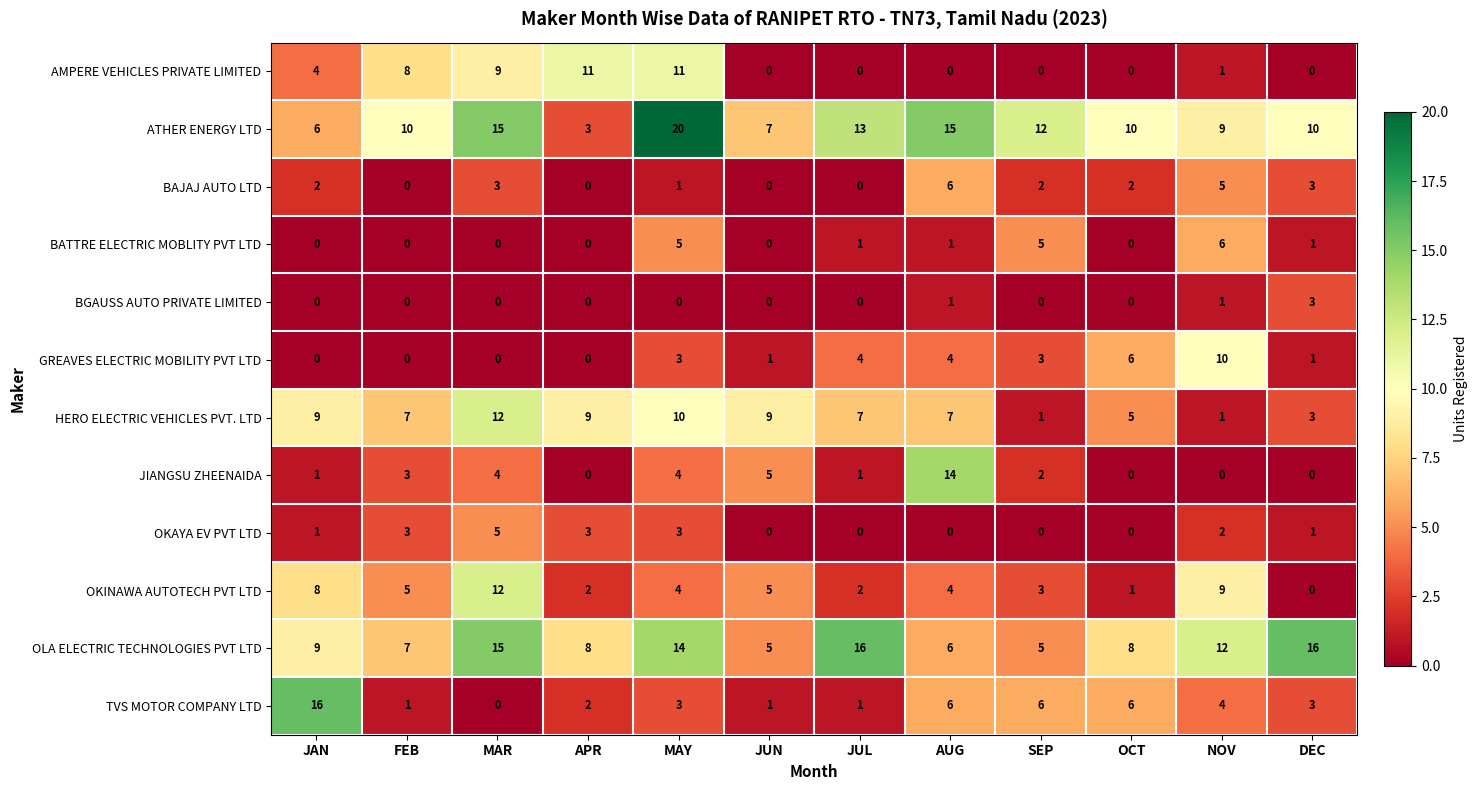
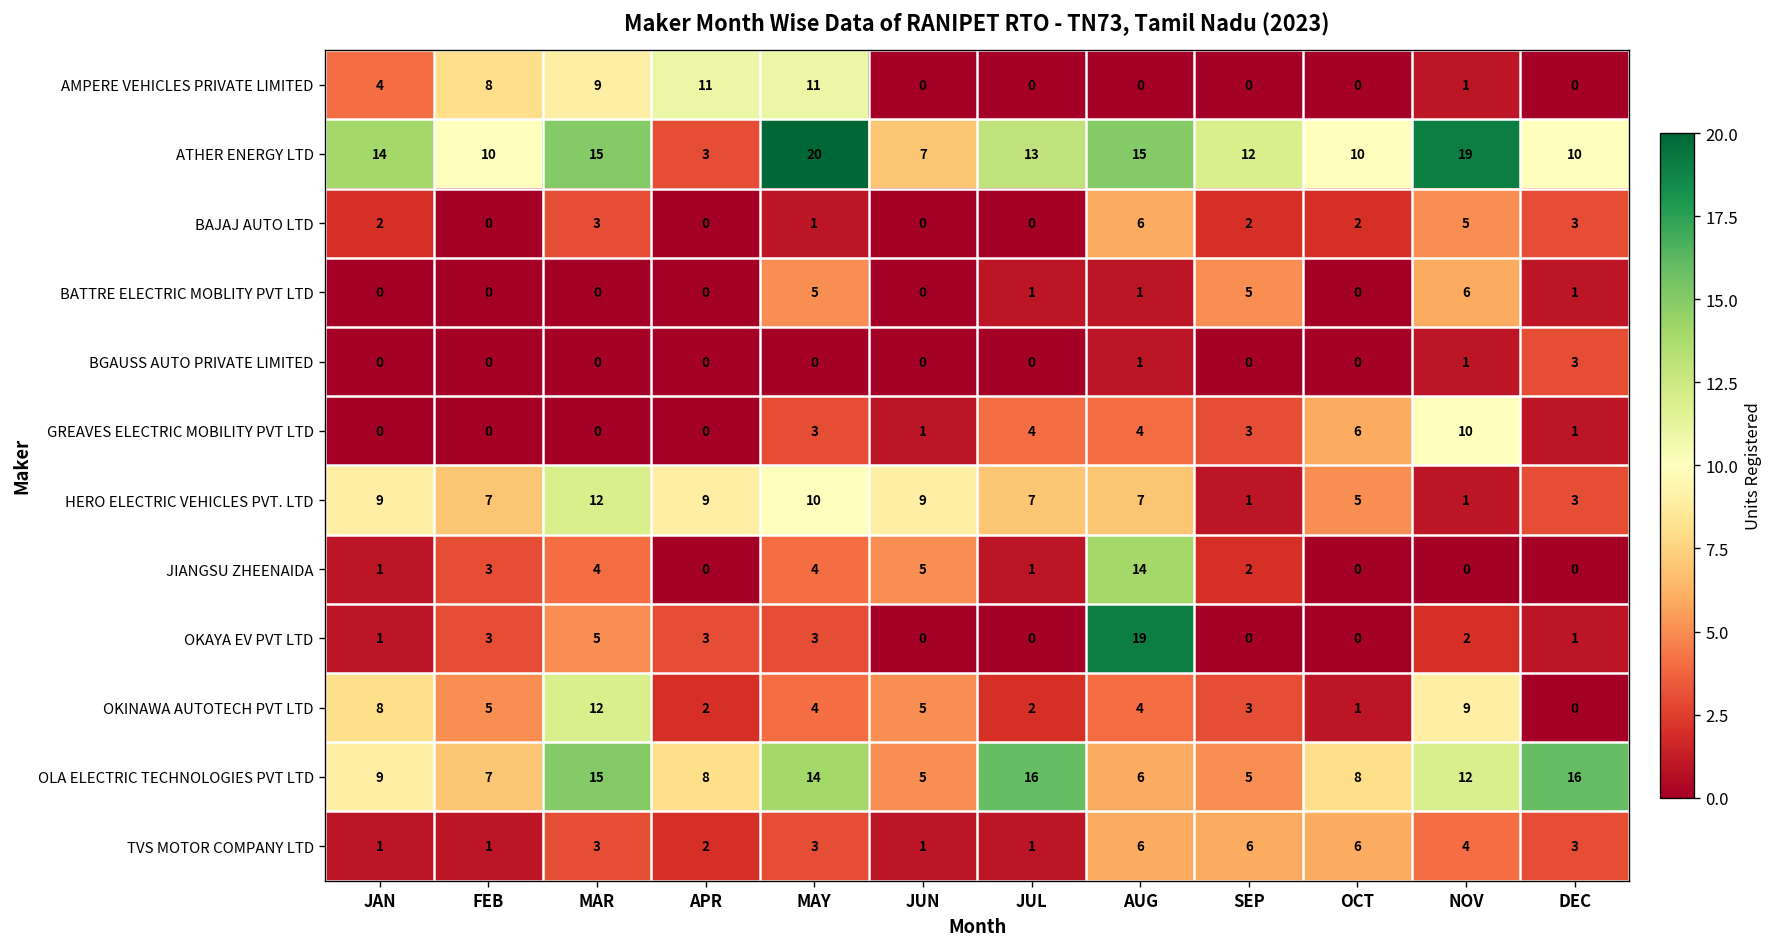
ATHER ENERGY LTD, JAN: 6 -> 14
ATHER ENERGY LTD, NOV: 9 -> 19
OKAYA EV PVT LTD, AUG: 0 -> 19
TVS MOTOR COMPANY LTD, JAN: 16 -> 1
TVS MOTOR COMPANY LTD, MAR: 0 -> 3
